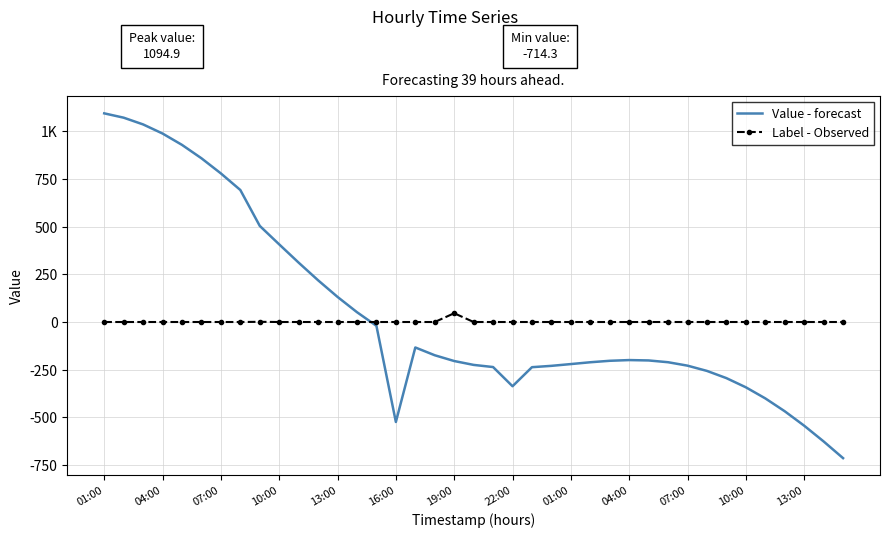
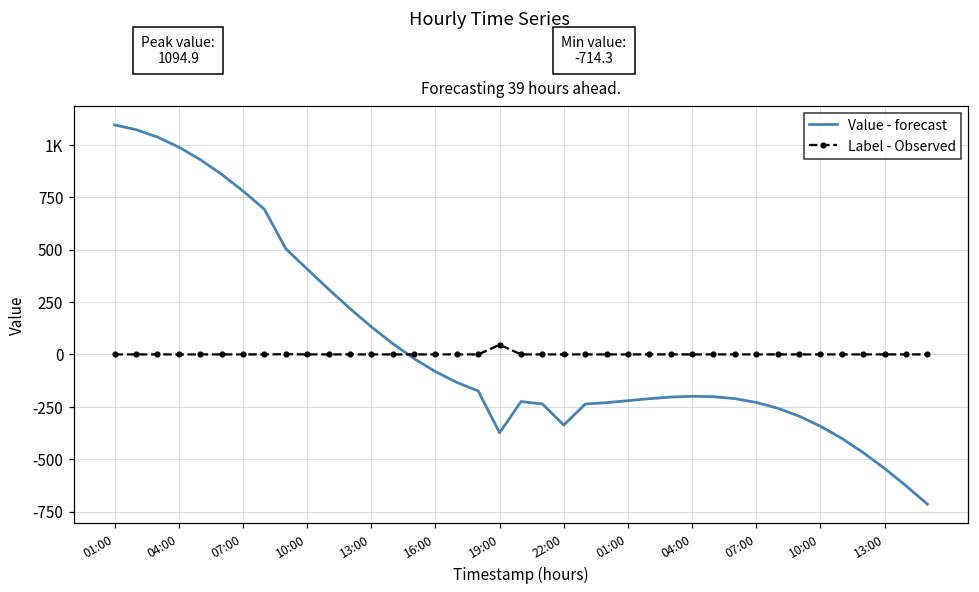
Value - forecast, 16:00: -520 -> -80
Value - forecast, 19:00: -200 -> -370
